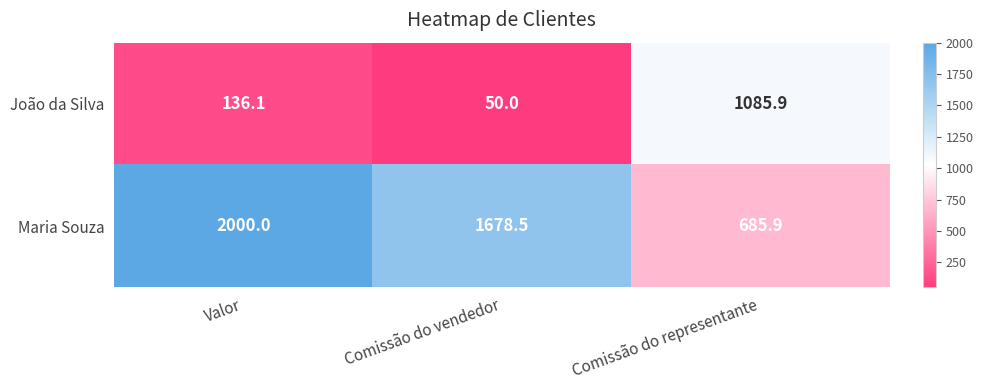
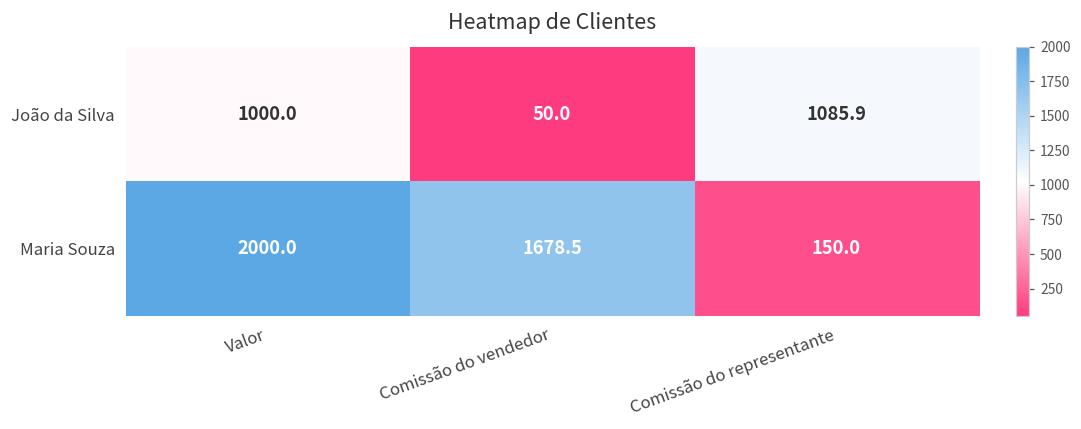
João da Silva, Valor: 136.1 -> 1000.0
Maria Souza, Comissão do representante: 685.9 -> 150.0
